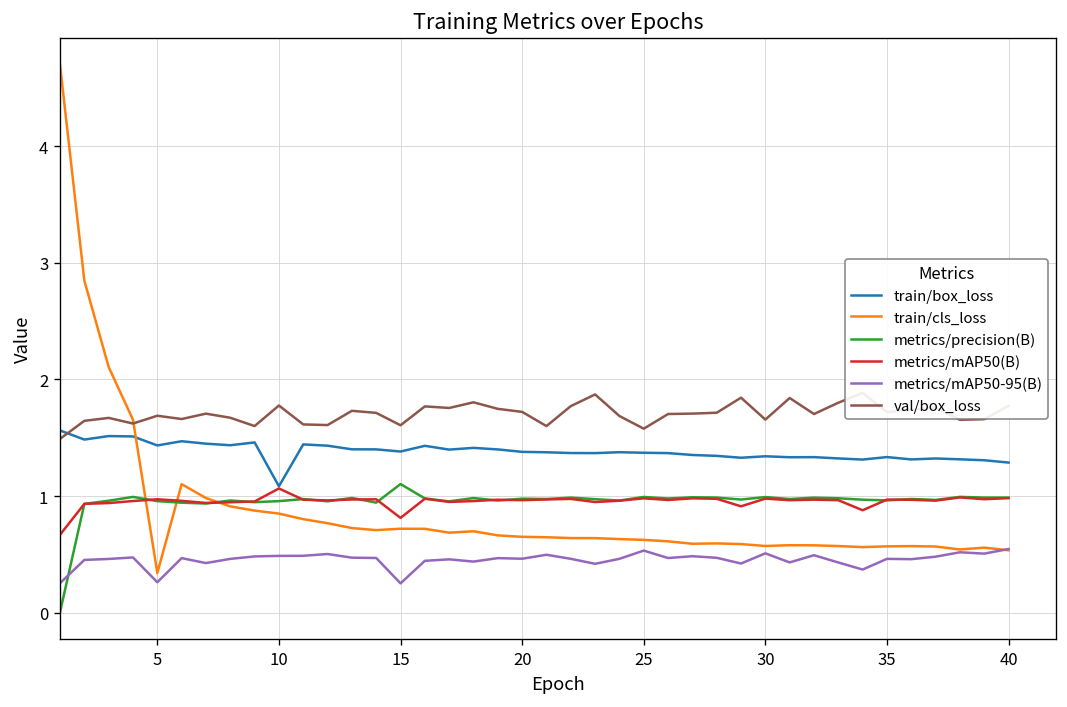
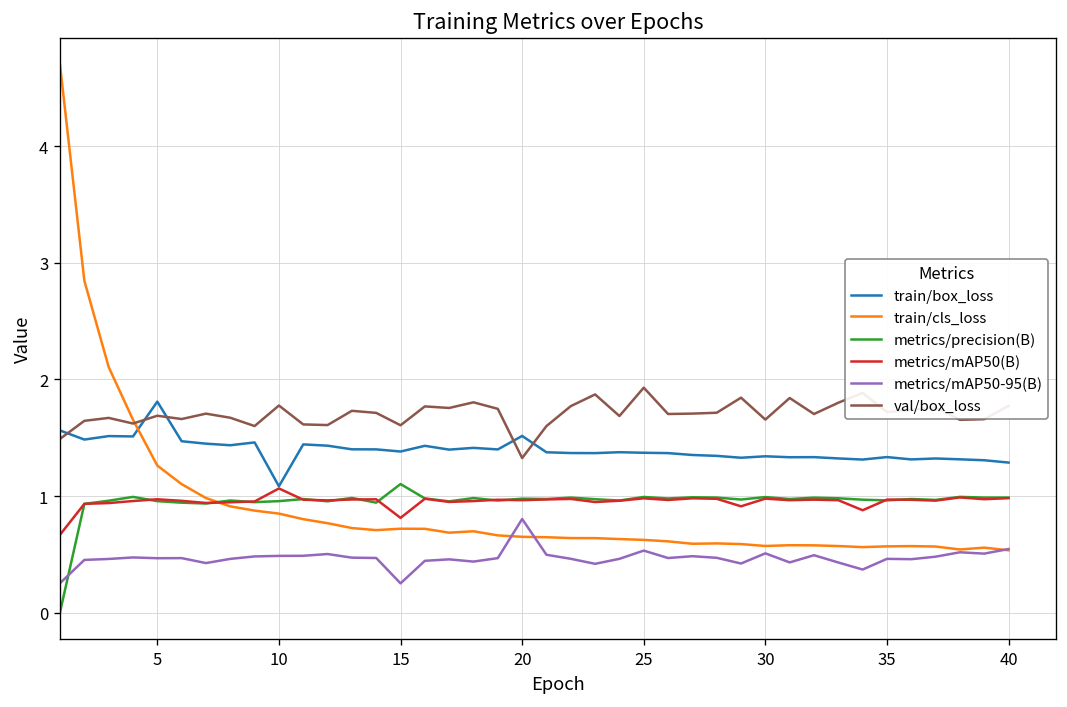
train/box_loss, 5: 1.4 -> 1.8
train/cls_loss, 5: 0.3 -> 1.3
metrics/mAP50-95(B), 5: 0.3 -> 0.5
train/box_loss, 20: 1.4 -> 1.5
metrics/mAP50-95(B), 20: 0.5 -> 0.8
val/box_loss, 20: 1.7 -> 1.3
val/box_loss, 25: 1.6 -> 1.9
